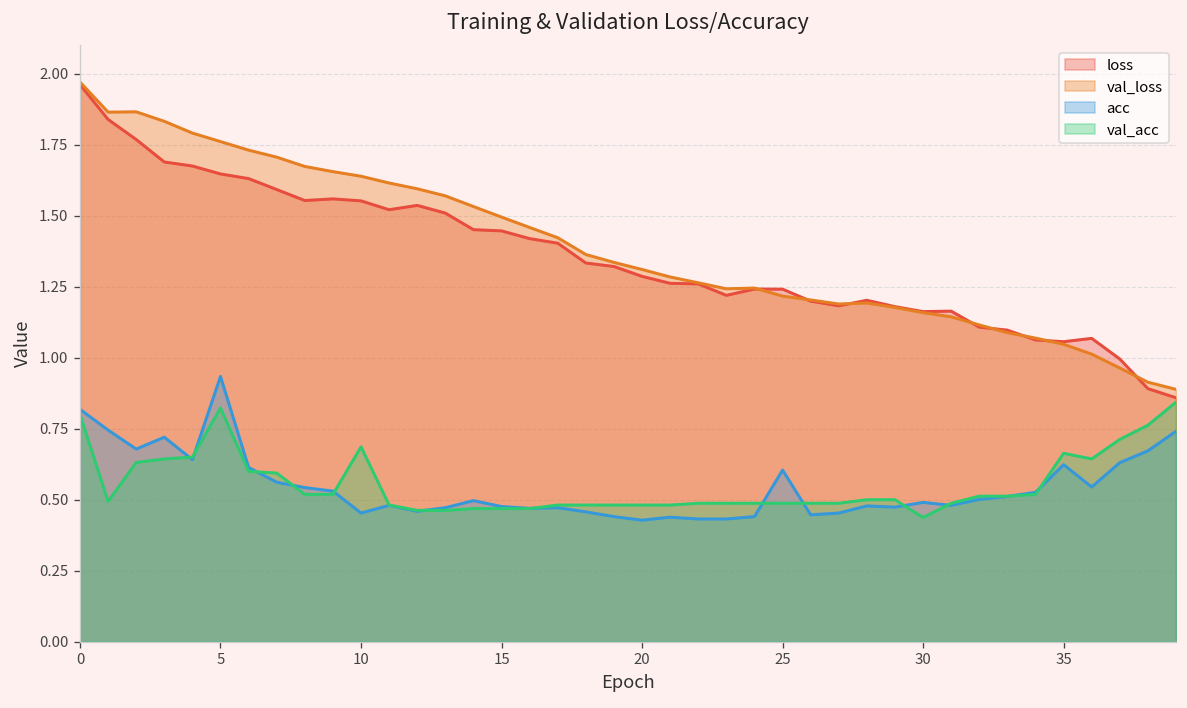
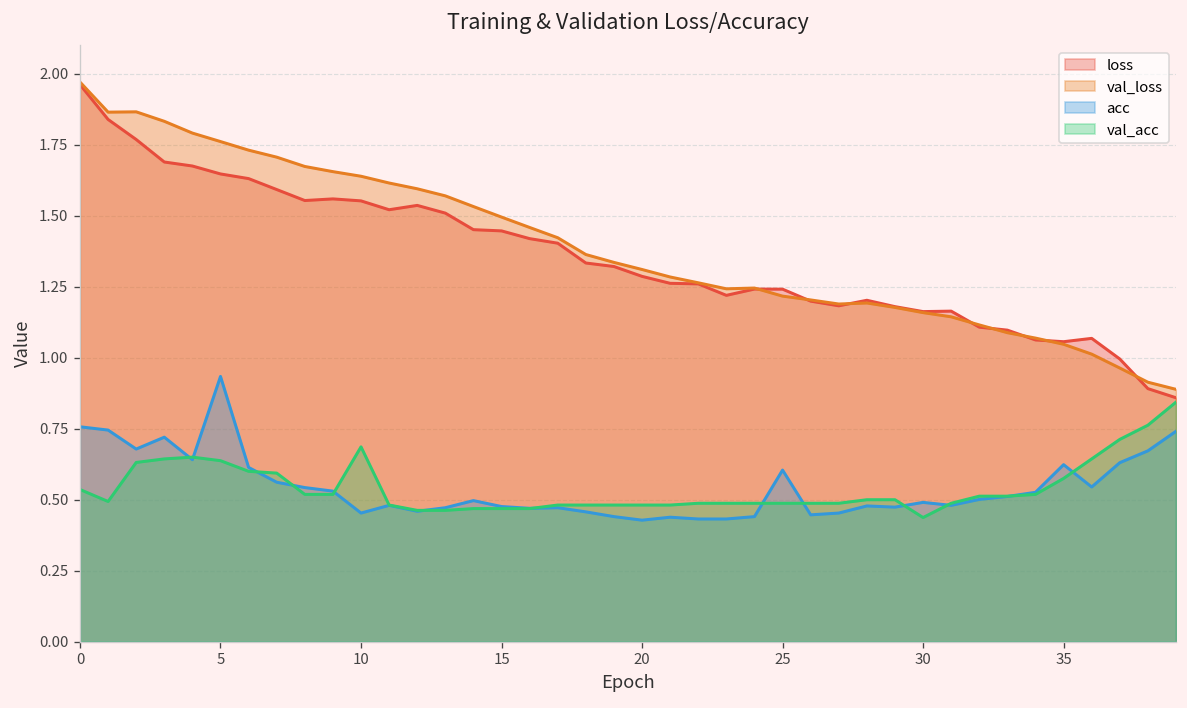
acc, 0: 0.82 -> 0.76
val_acc, 0: 0.80 -> 0.54
val_acc, 5: 0.82 -> 0.64
val_acc, 35: 0.66 -> 0.57
